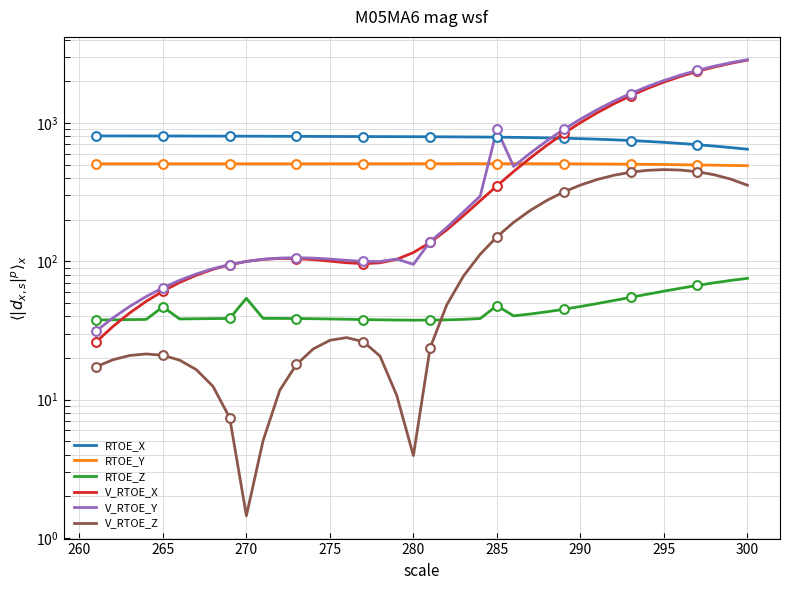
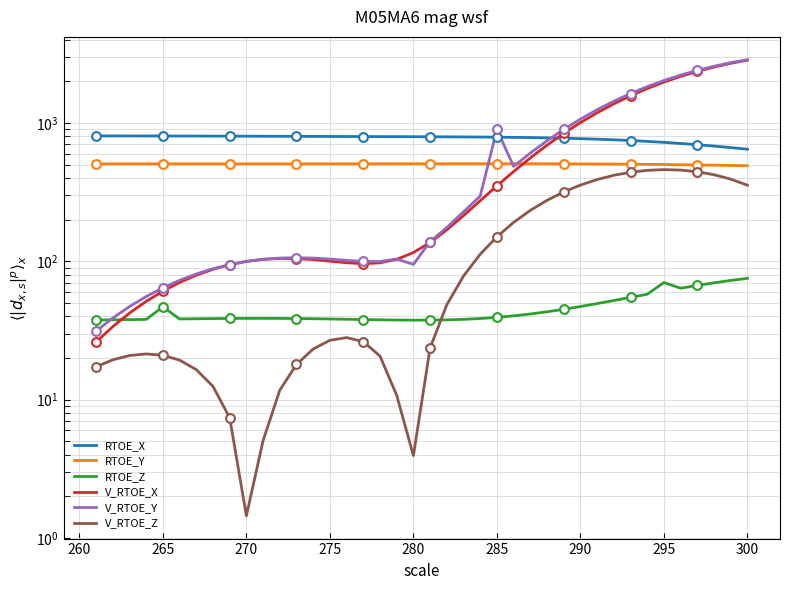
RTOE_Z, 270: 54 -> 39
RTOE_Z, 285: 48 -> 39
RTOE_Z, 295: 60 -> 70
